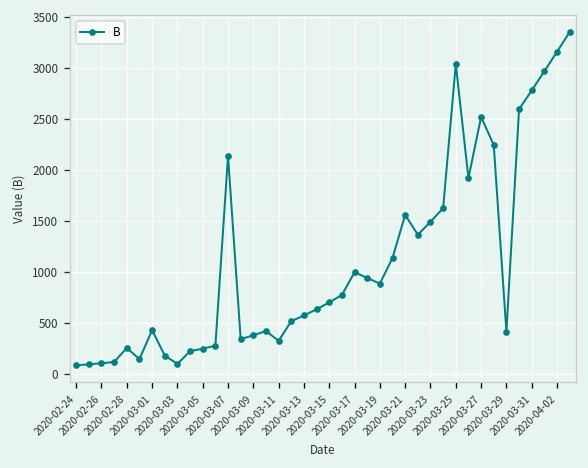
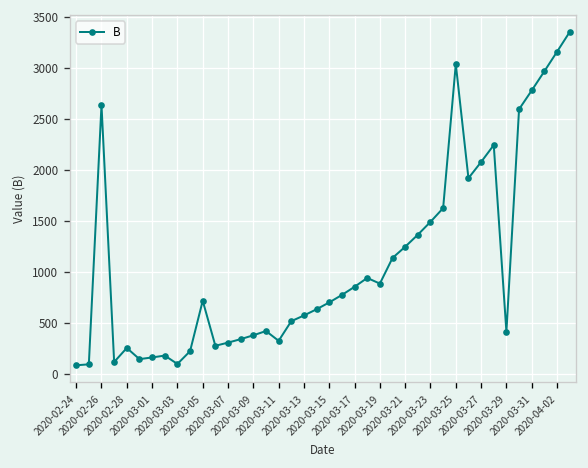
2020-02-26: 100 -> 2600
2020-03-01: 400 -> 200
2020-03-05: 200 -> 700
2020-03-07: 2100 -> 300
2020-03-17: 1000 -> 900
2020-03-21: 1600 -> 1200
2020-03-27: 2500 -> 2100
